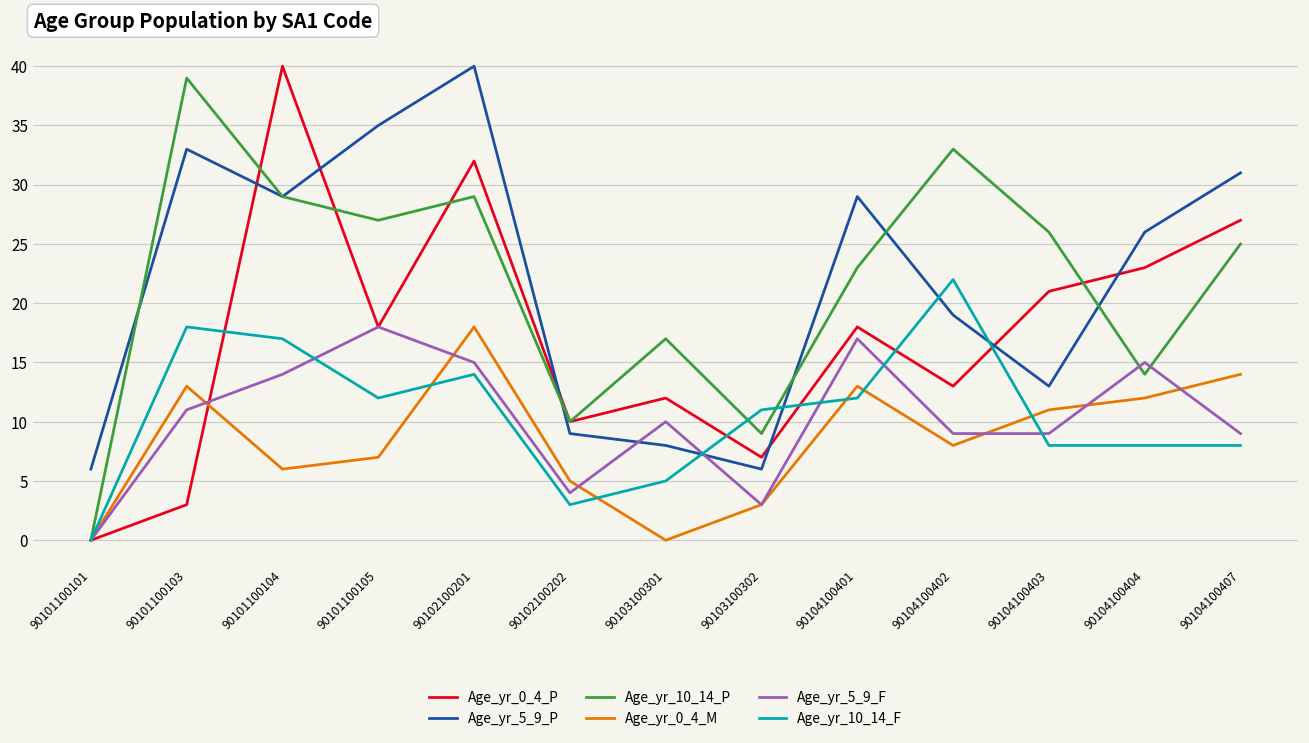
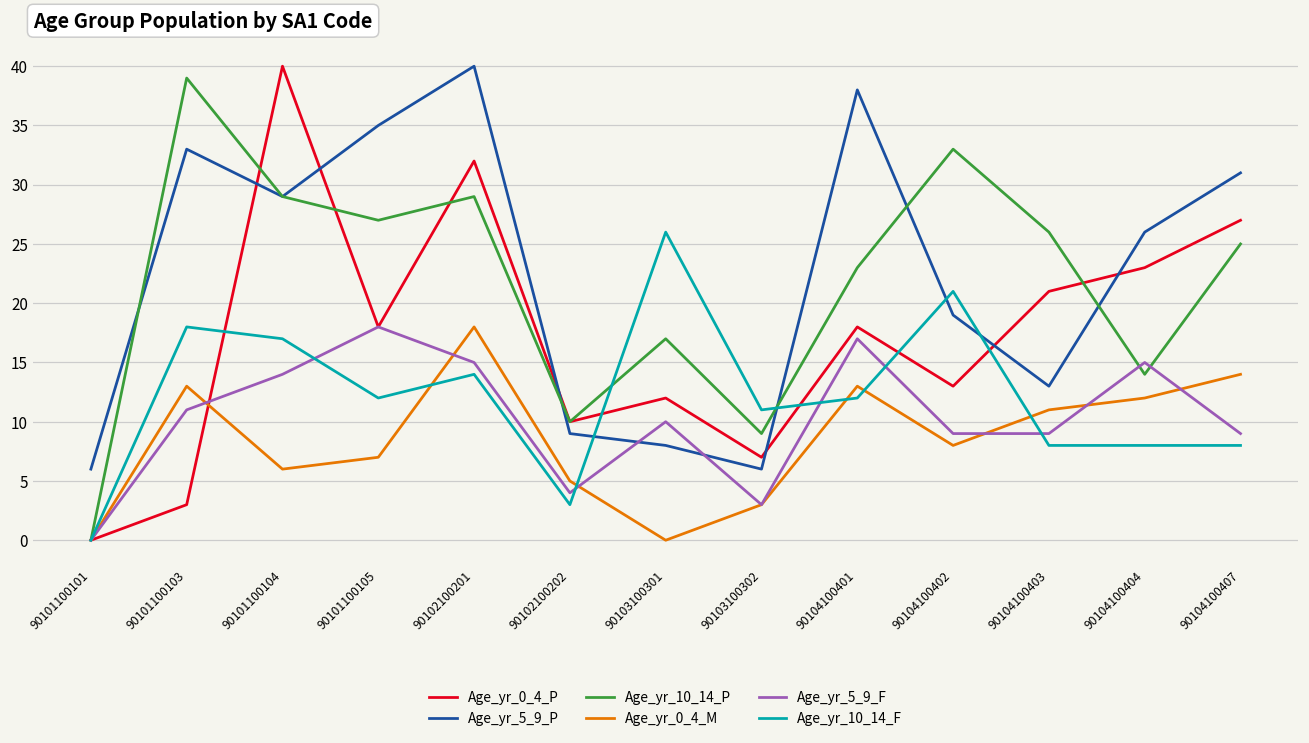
Age_yr_10_14_F, 90103100301: 5 -> 26
Age_yr_5_9_P, 90104100401: 29 -> 38
Age_yr_10_14_F, 90104100402: 22 -> 21
